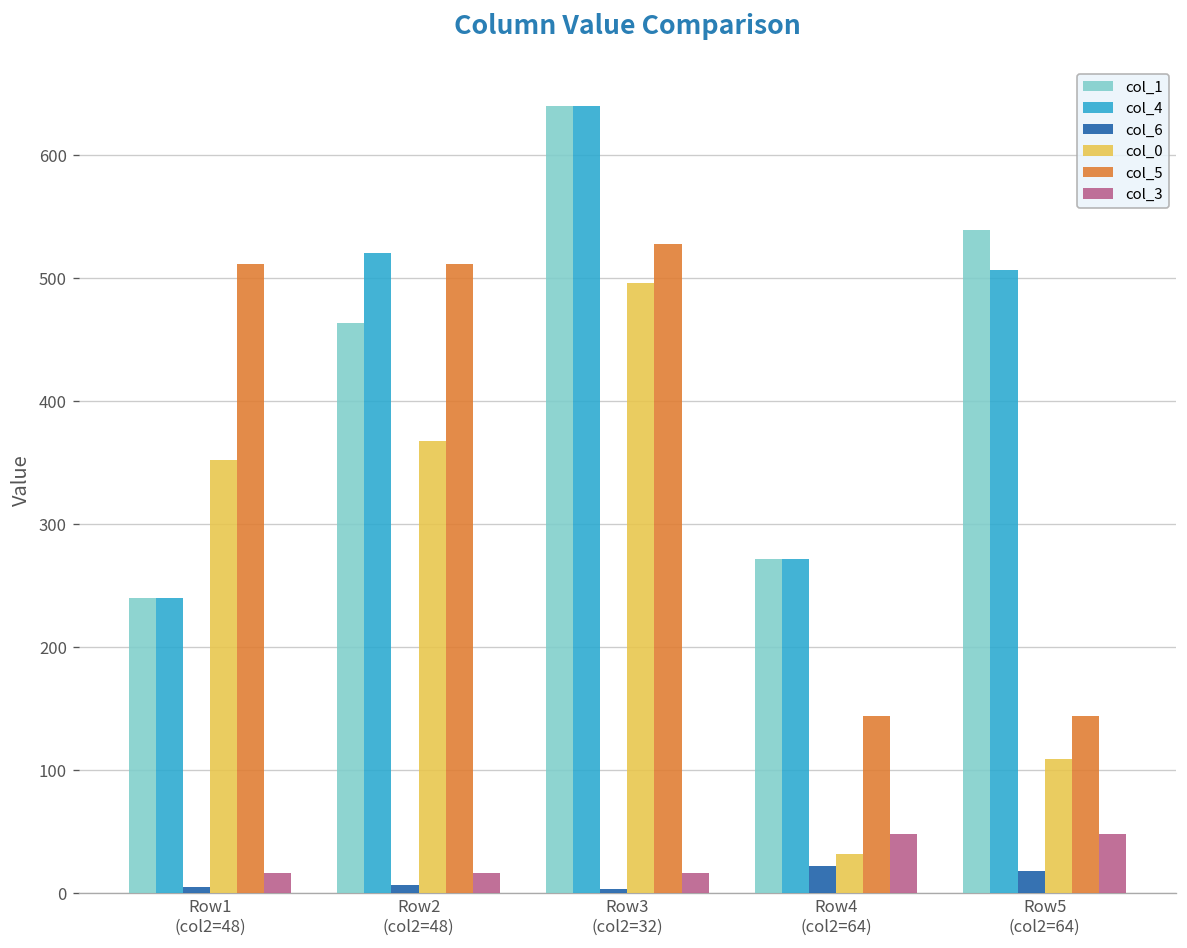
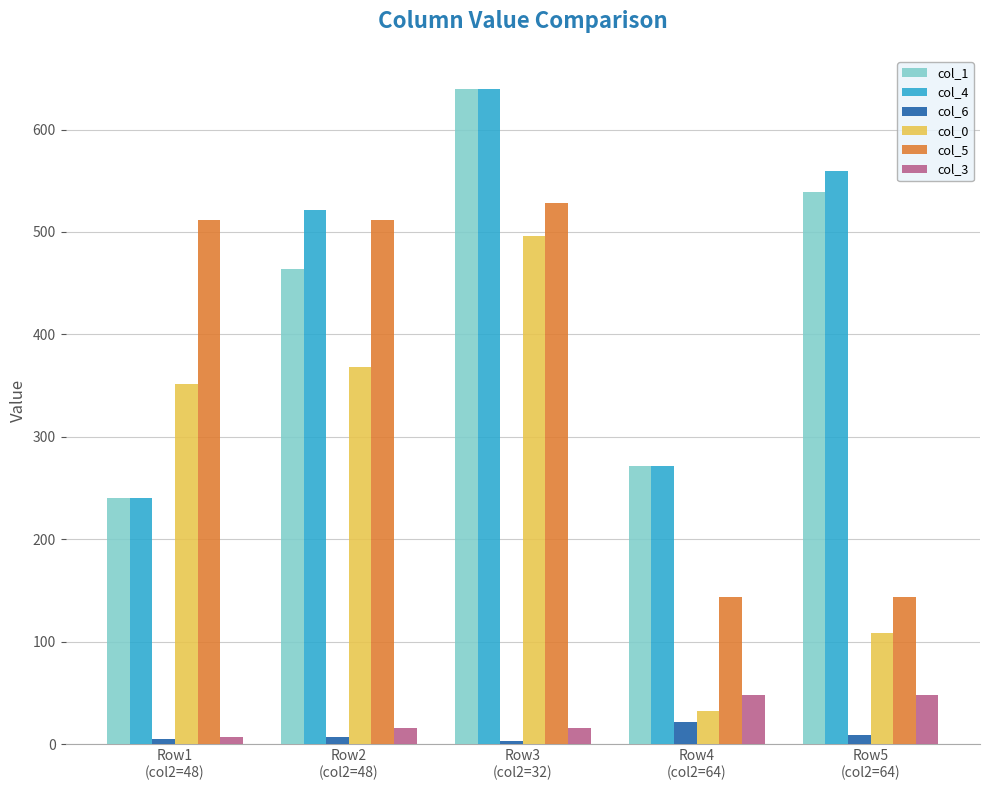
col_3, Row1 (col2=48): 16 -> 7
col_4, Row5 (col2=64): 507 -> 560
col_6, Row5 (col2=64): 18 -> 9
